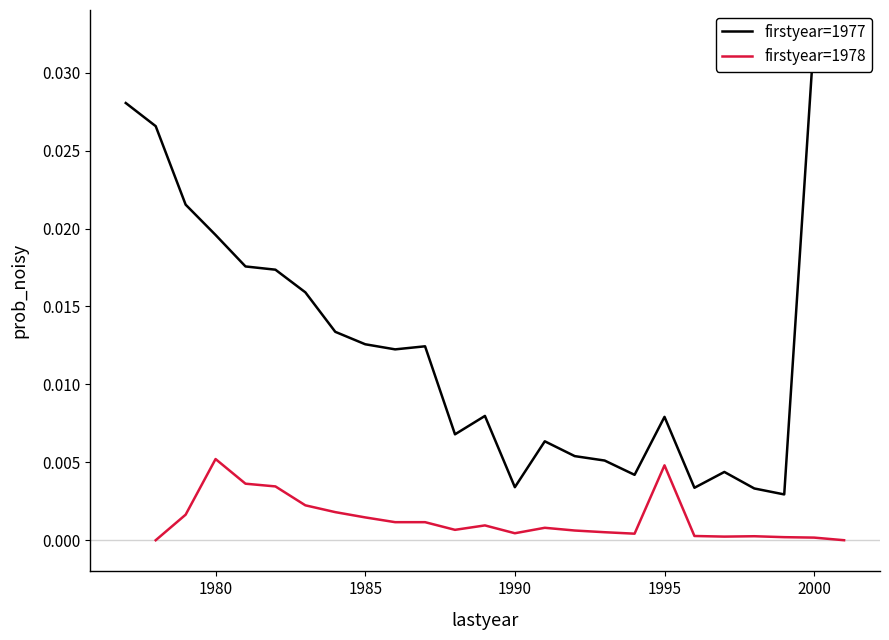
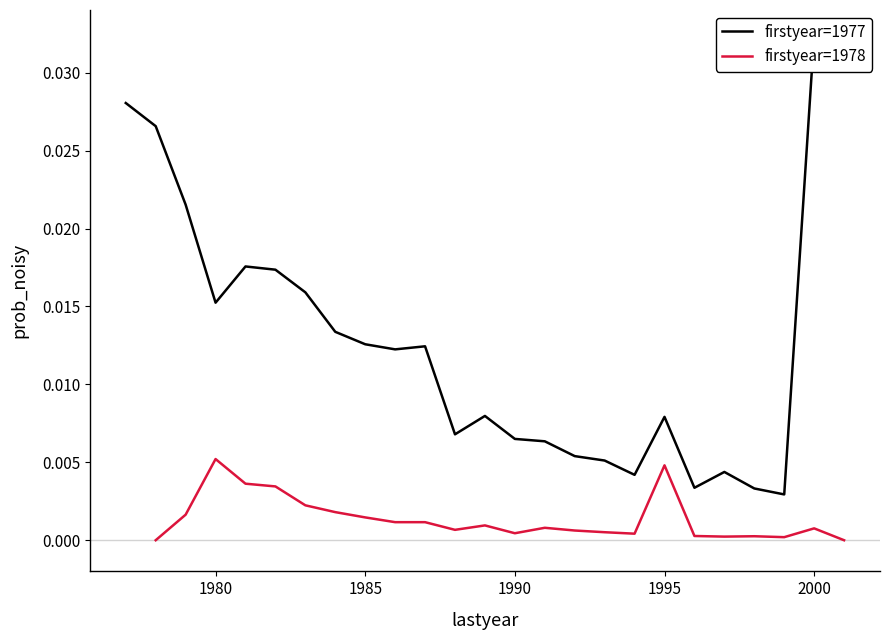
firstyear=1977, 1980: 0.0196 -> 0.0152
firstyear=1977, 1990: 0.0034 -> 0.0065
firstyear=1978, 2000: 0.0002 -> 0.0008
